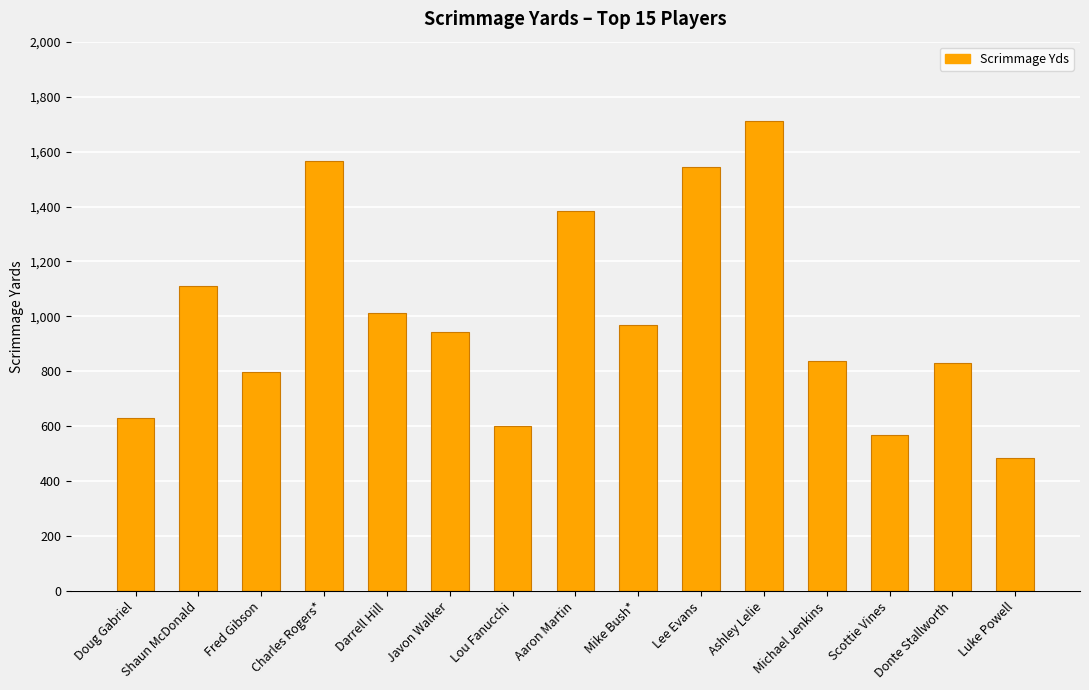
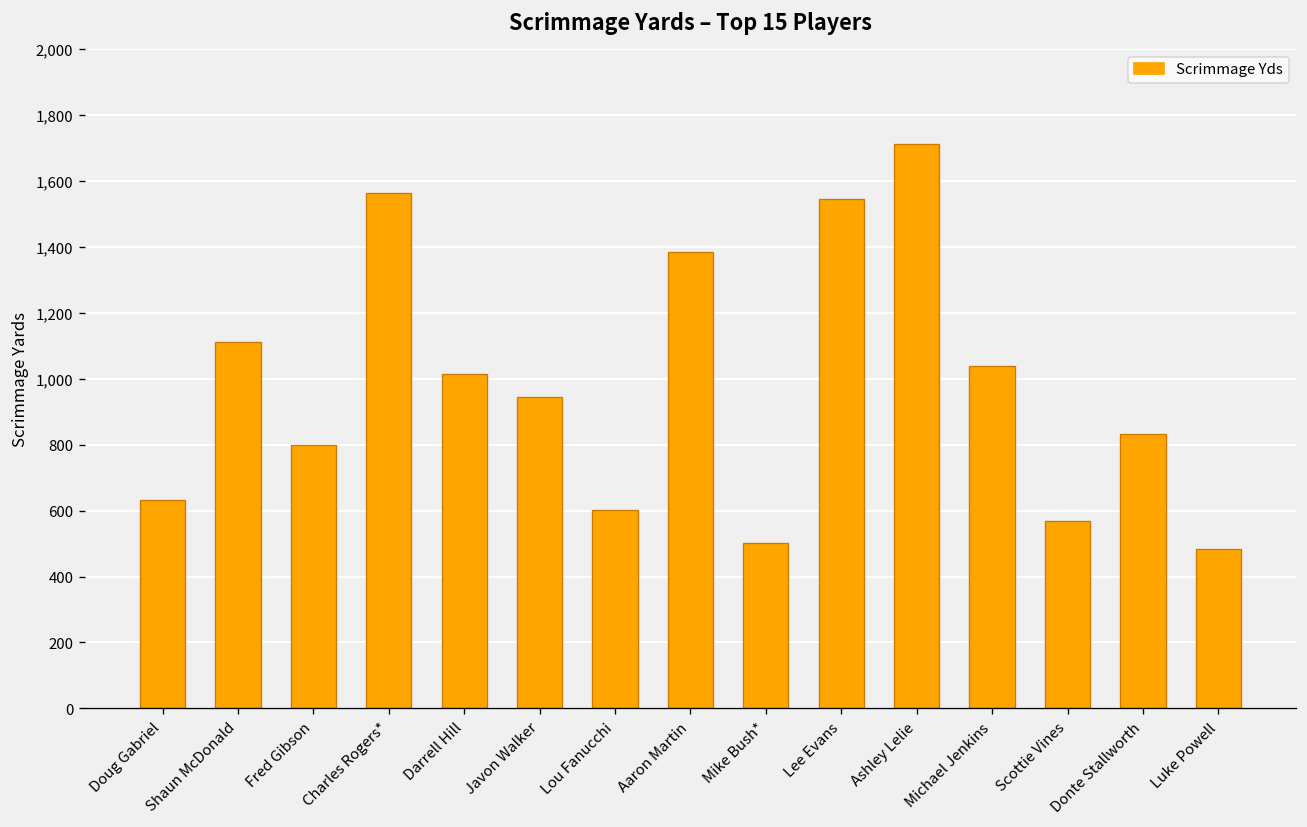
Mike Bush*: 970 -> 500
Michael Jenkins: 840 -> 1,040
